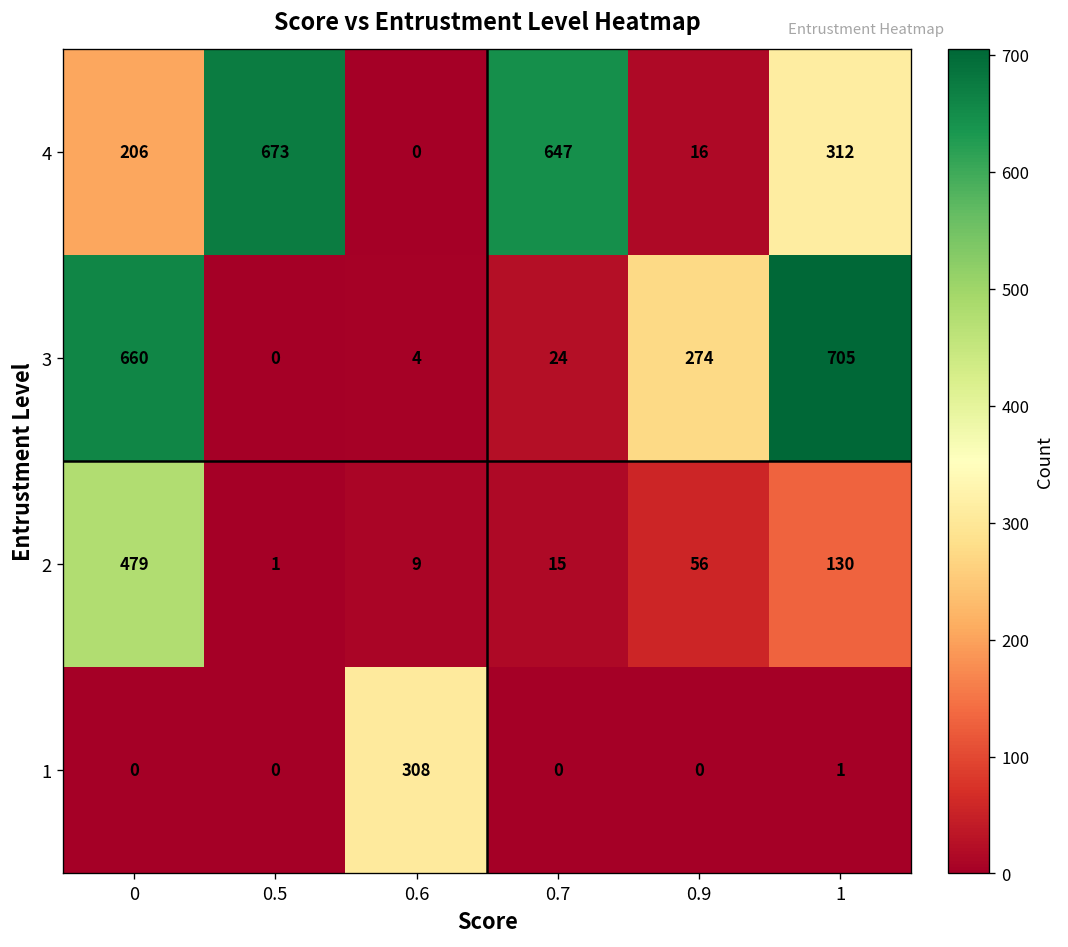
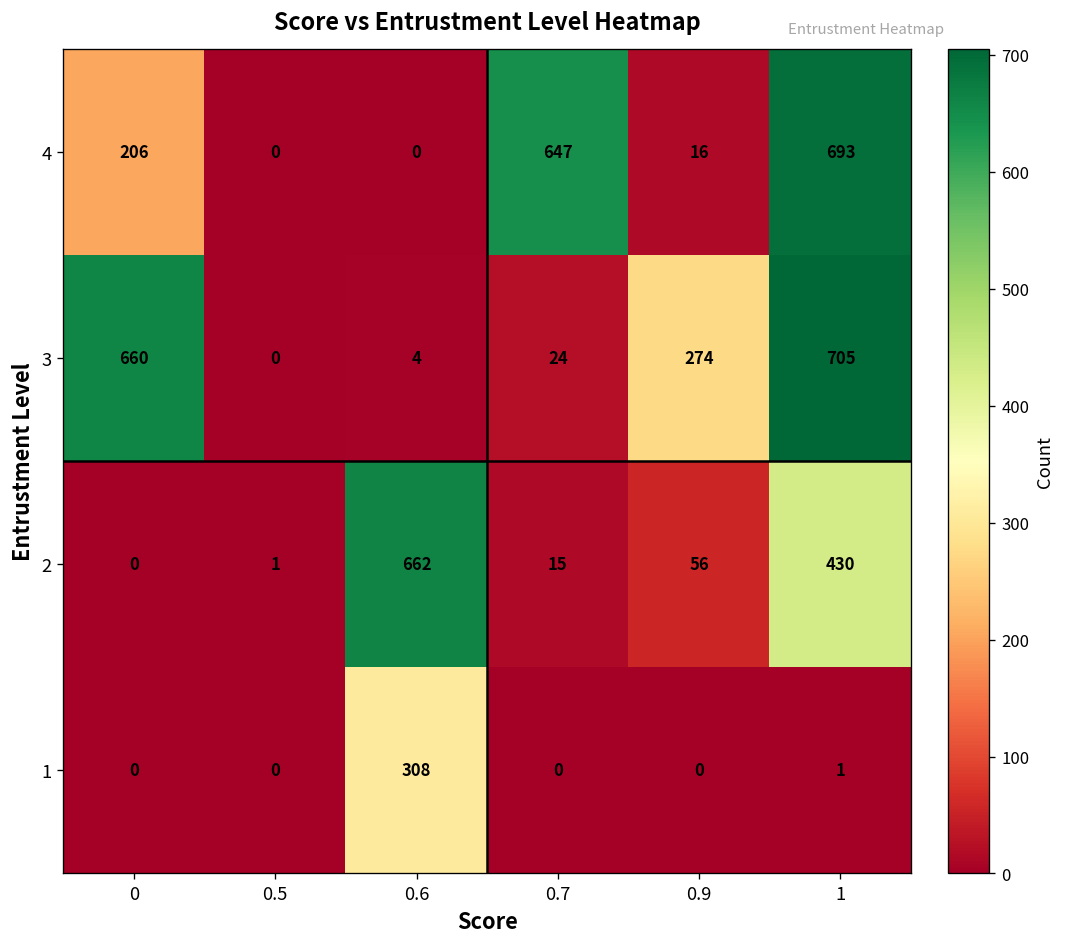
4, 0.5: 673 -> 0
4, 1: 312 -> 693
2, 0: 479 -> 0
2, 0.6: 9 -> 662
2, 1: 130 -> 430
